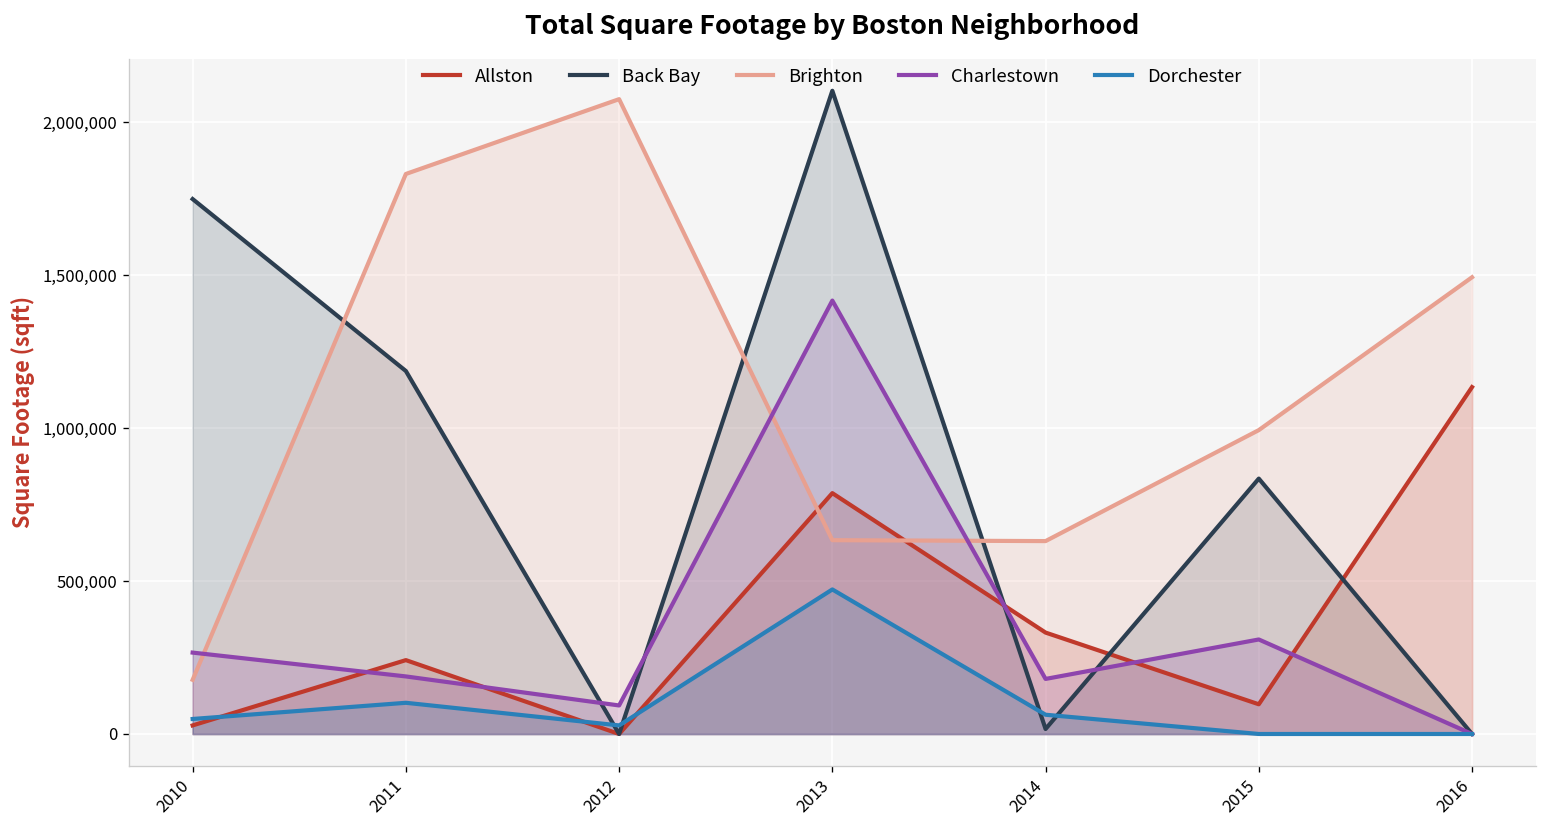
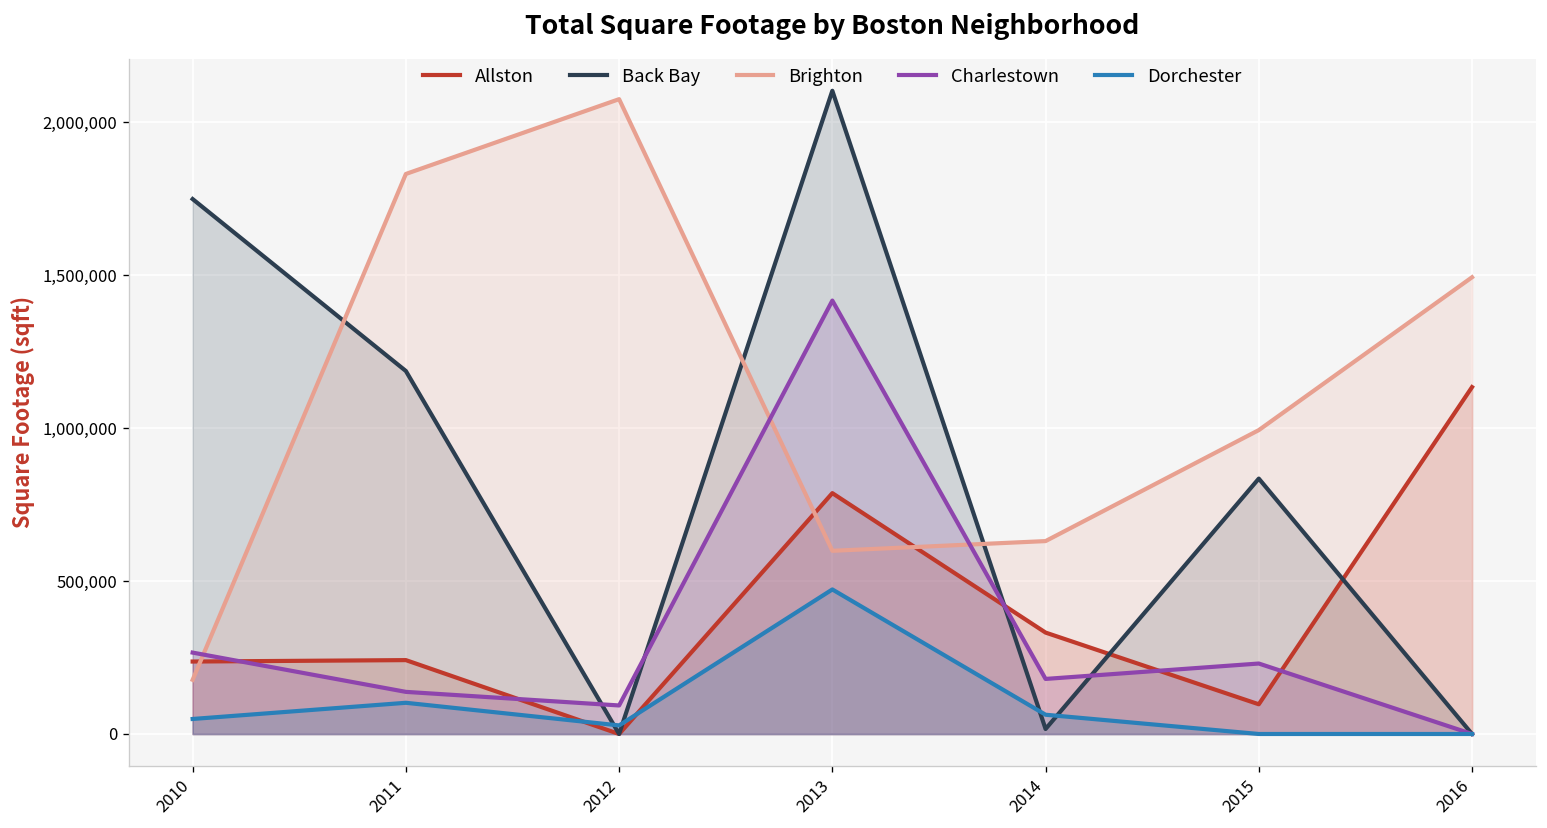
Allston, 2010: 30,000 -> 240,000
Charlestown, 2011: 190,000 -> 140,000
Brighton, 2013: 630,000 -> 600,000
Charlestown, 2015: 310,000 -> 230,000
